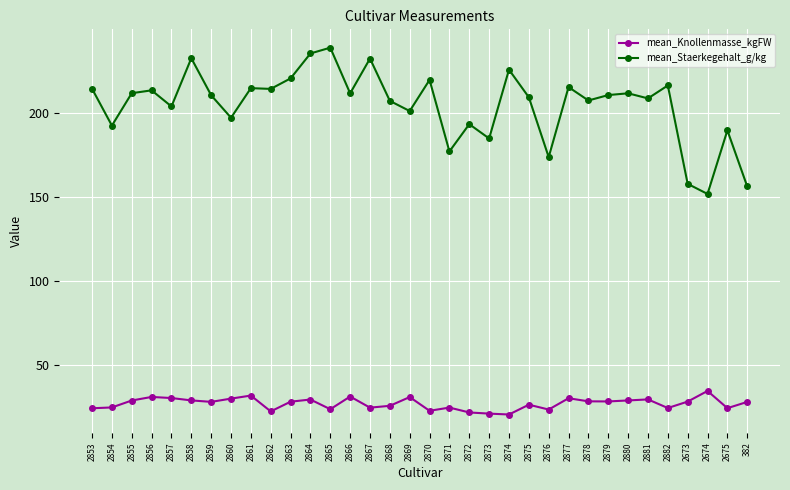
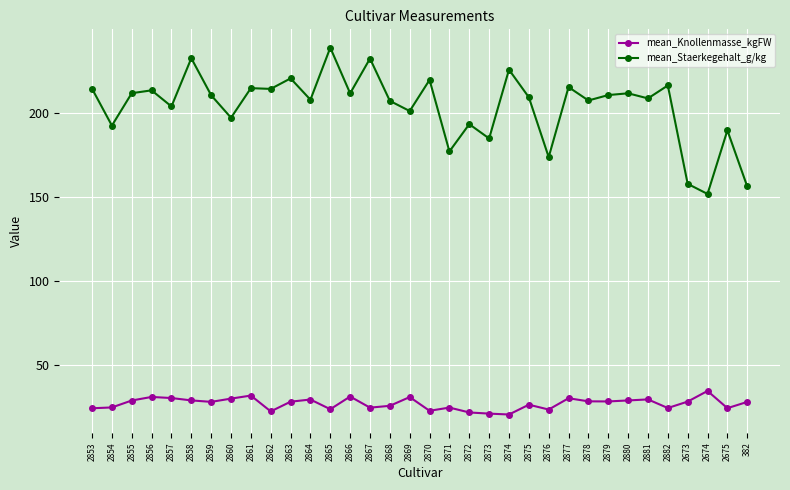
mean_Staerkegehalt_g/kg, 2864: 236 -> 208
